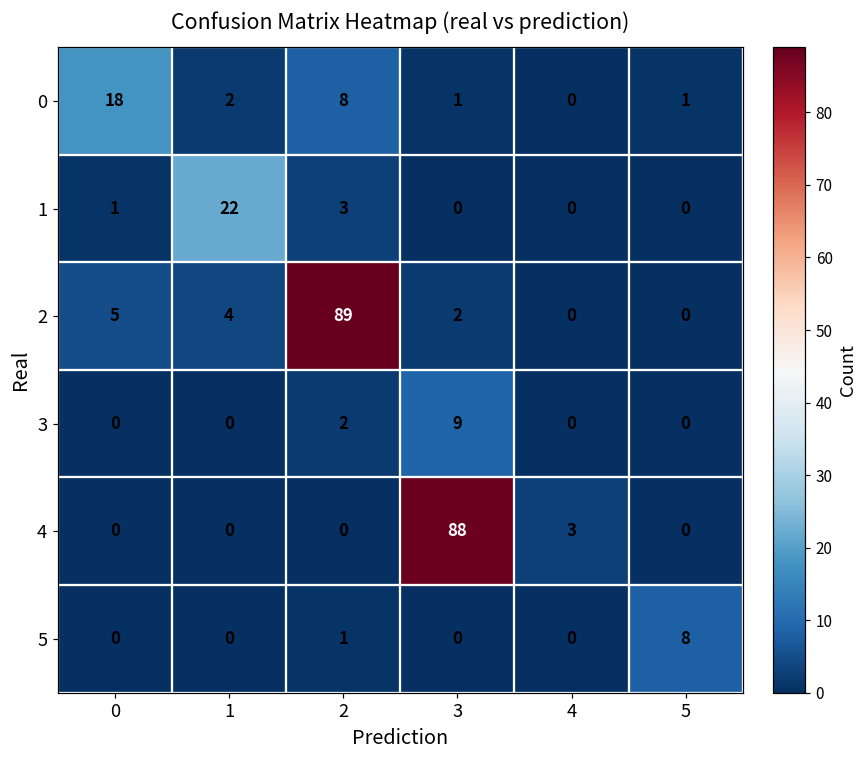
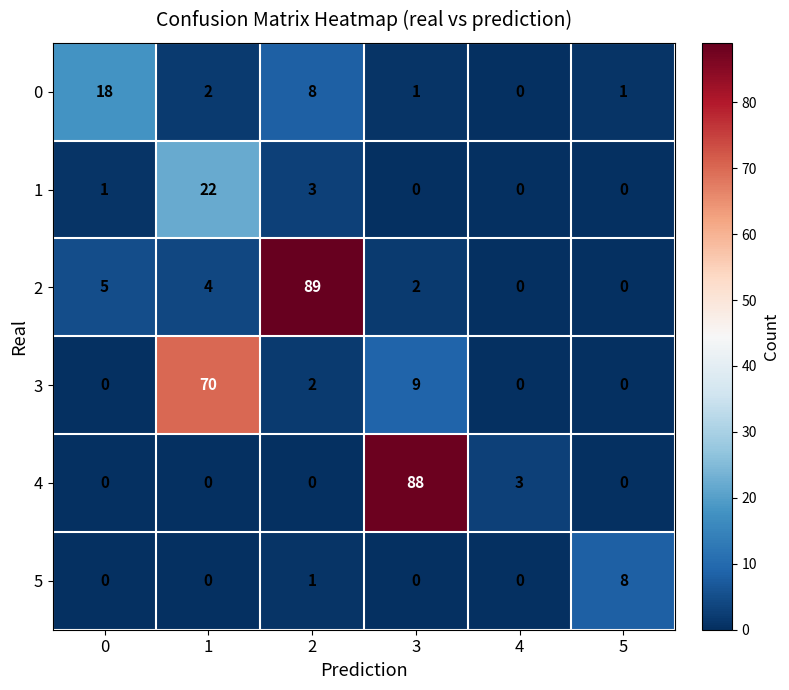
3, 1: 0 -> 70
